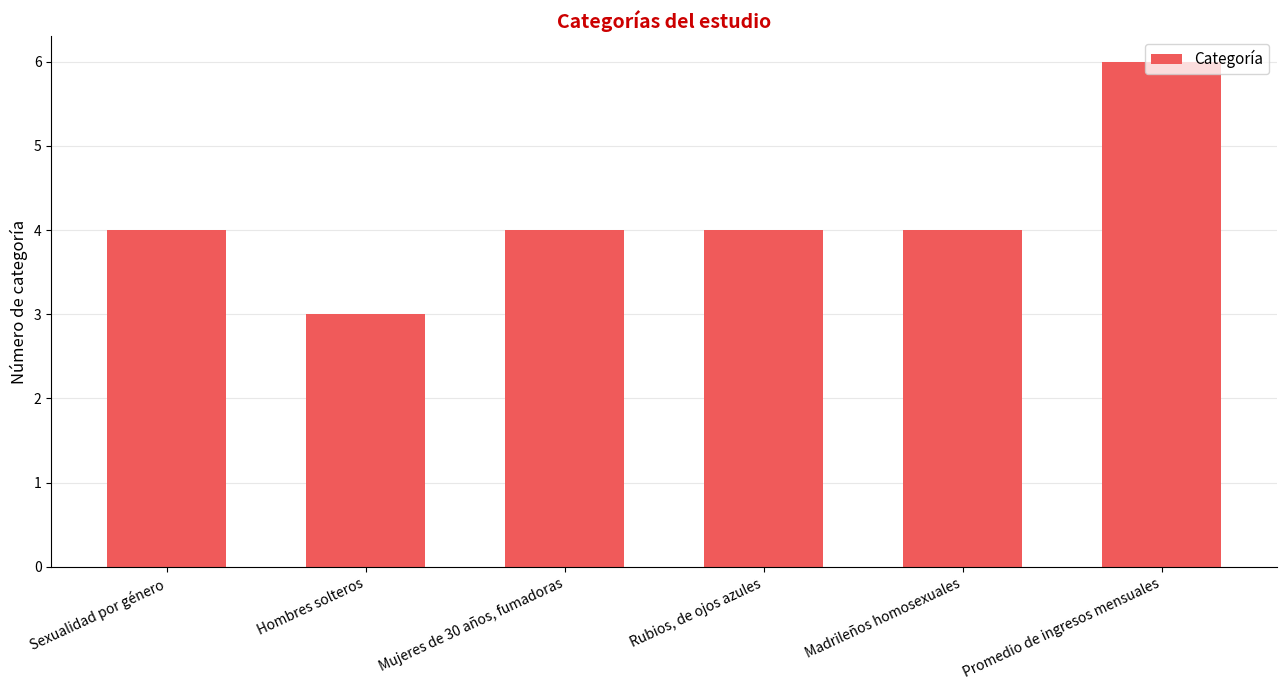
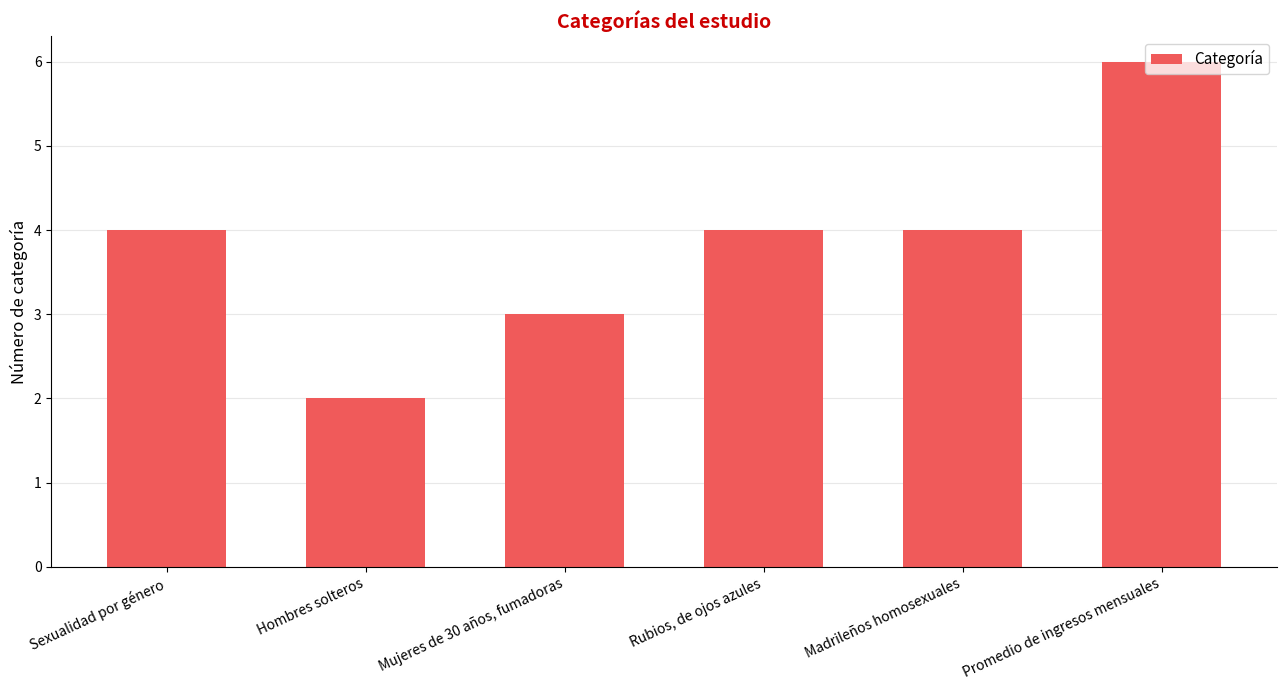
Hombres solteros: 3 -> 2
Mujeres de 30 años, fumadoras: 4 -> 3
